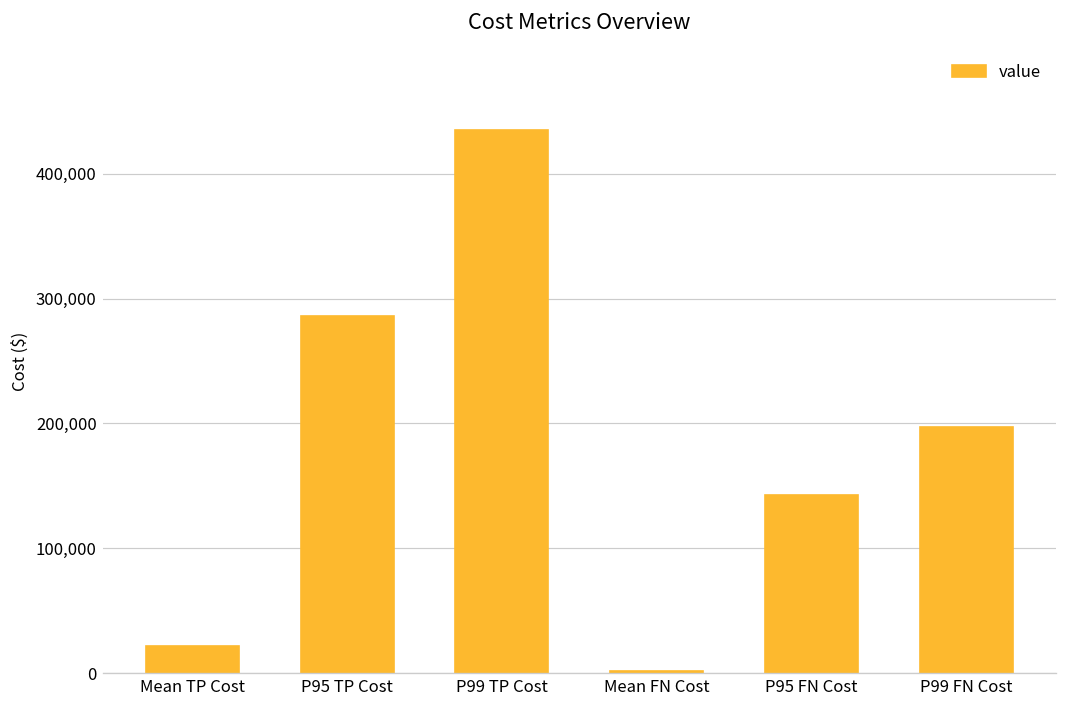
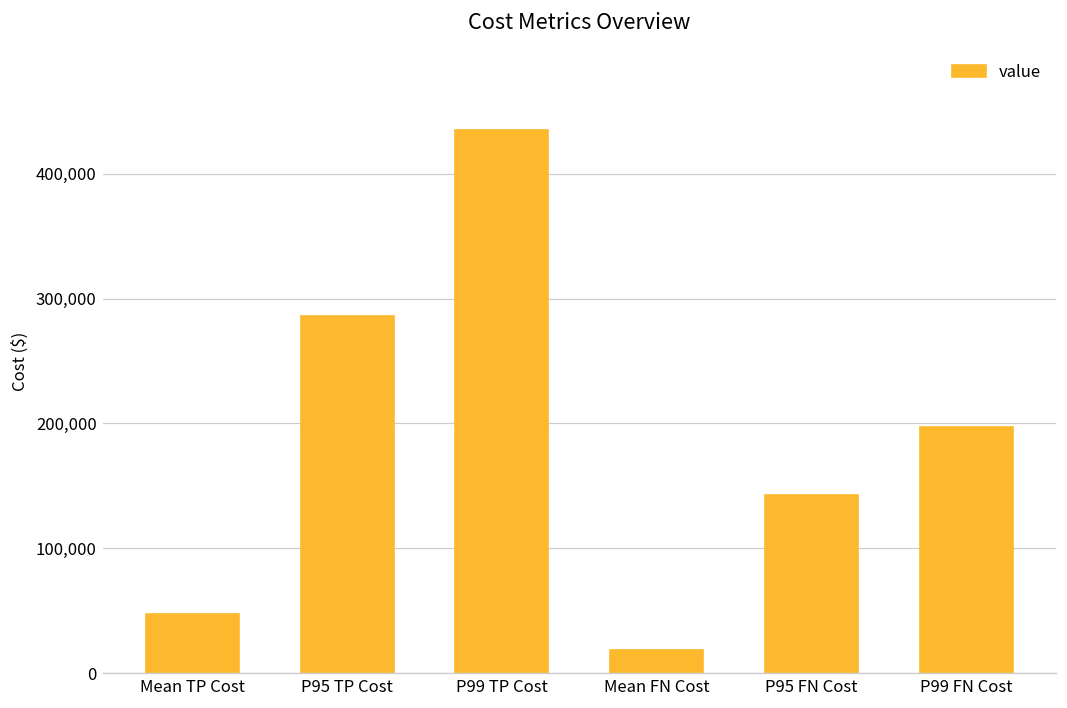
Mean TP Cost: 22,000 -> 48,000
Mean FN Cost: 2,000 -> 18,000
